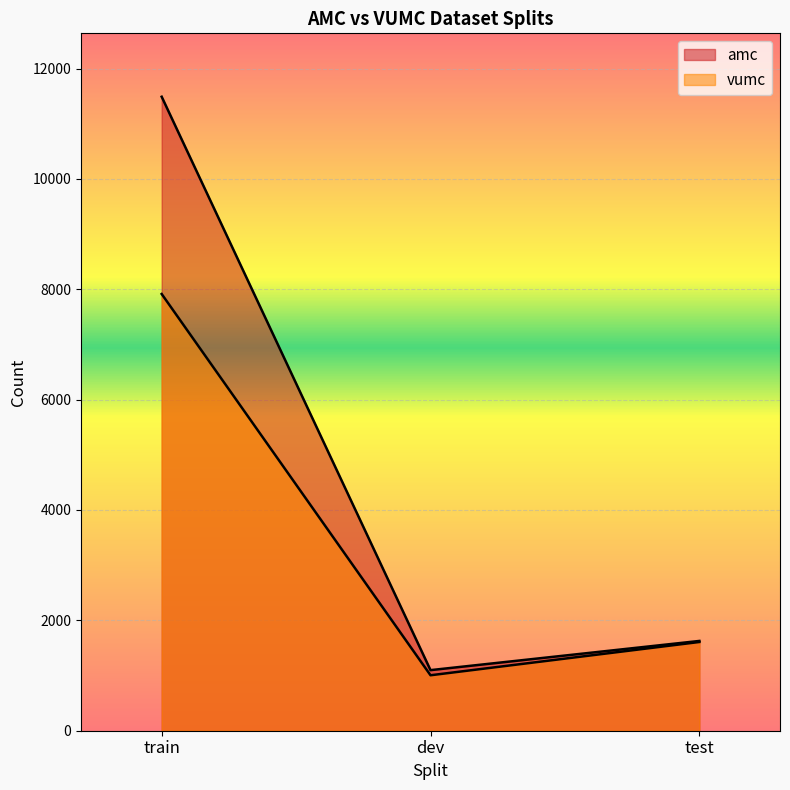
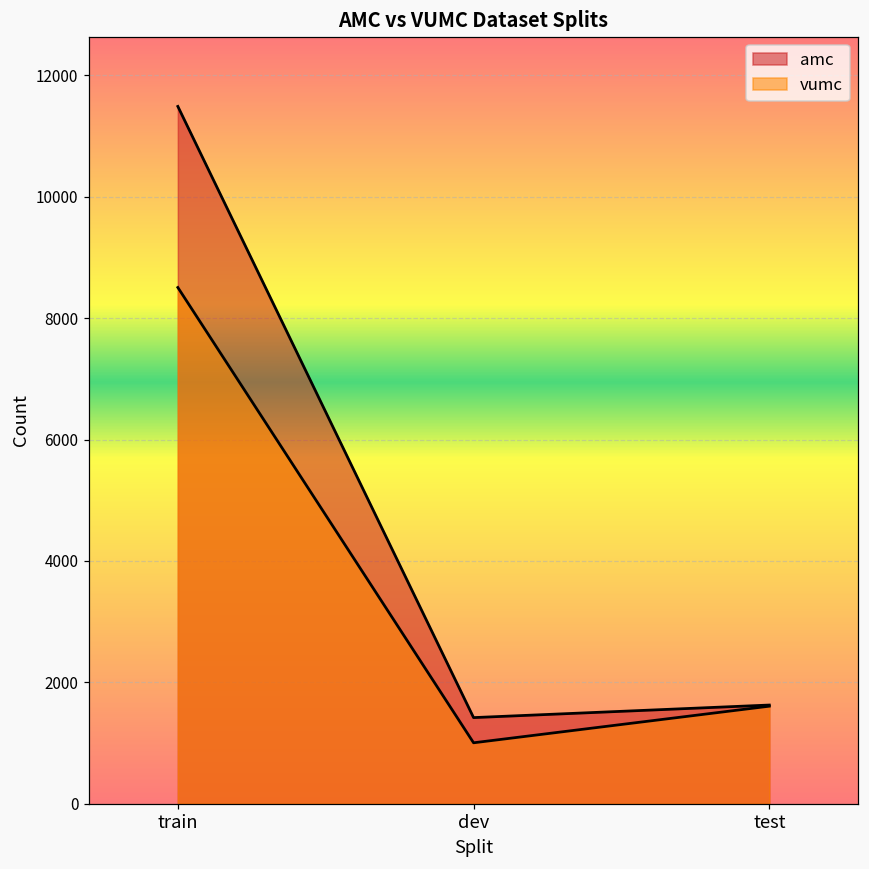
vumc, train: 7900 -> 8500
amc, dev: 1100 -> 1400
